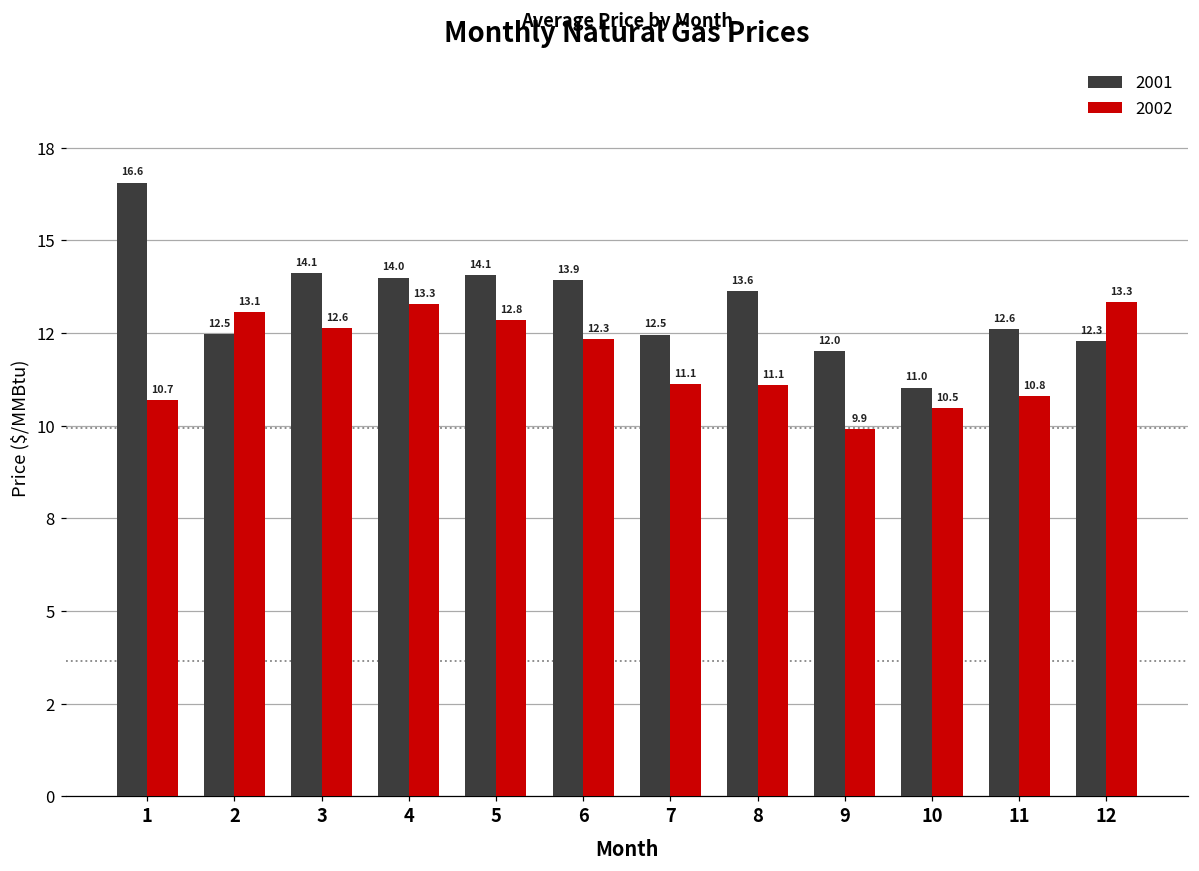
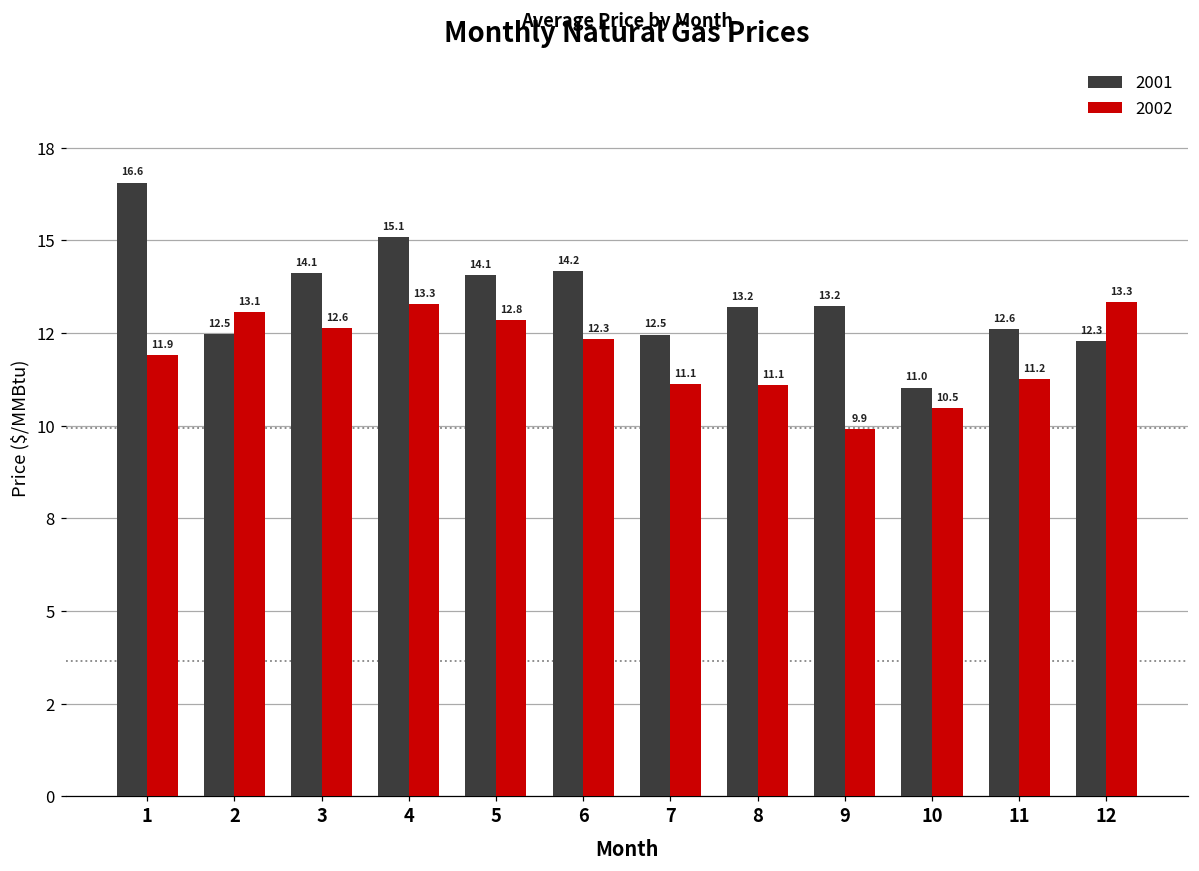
2002, 1: 10.7 -> 11.9
2001, 4: 14.0 -> 15.1
2001, 6: 13.9 -> 14.2
2001, 8: 13.6 -> 13.2
2001, 9: 12.0 -> 13.2
2002, 11: 10.8 -> 11.2
